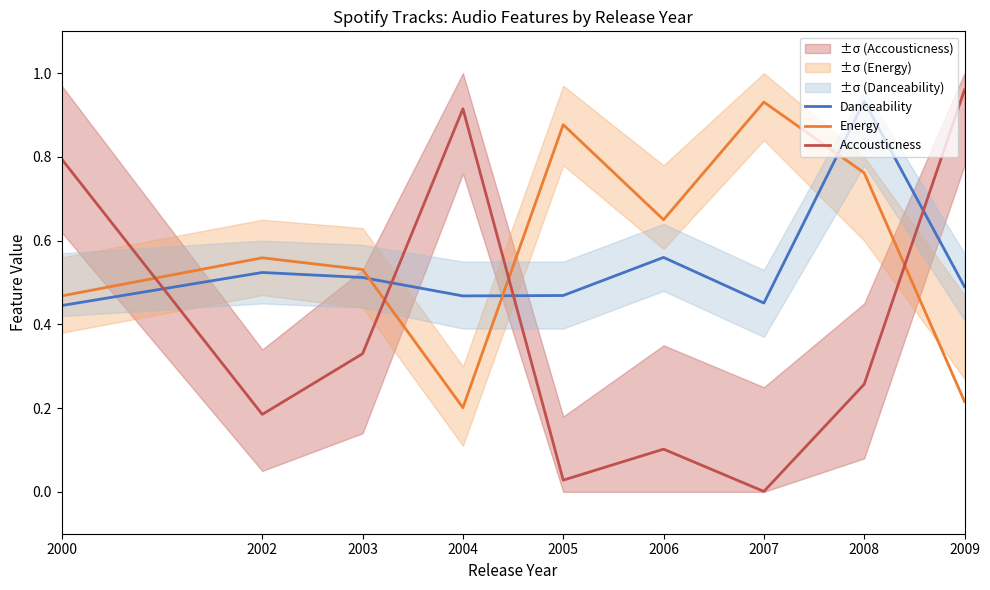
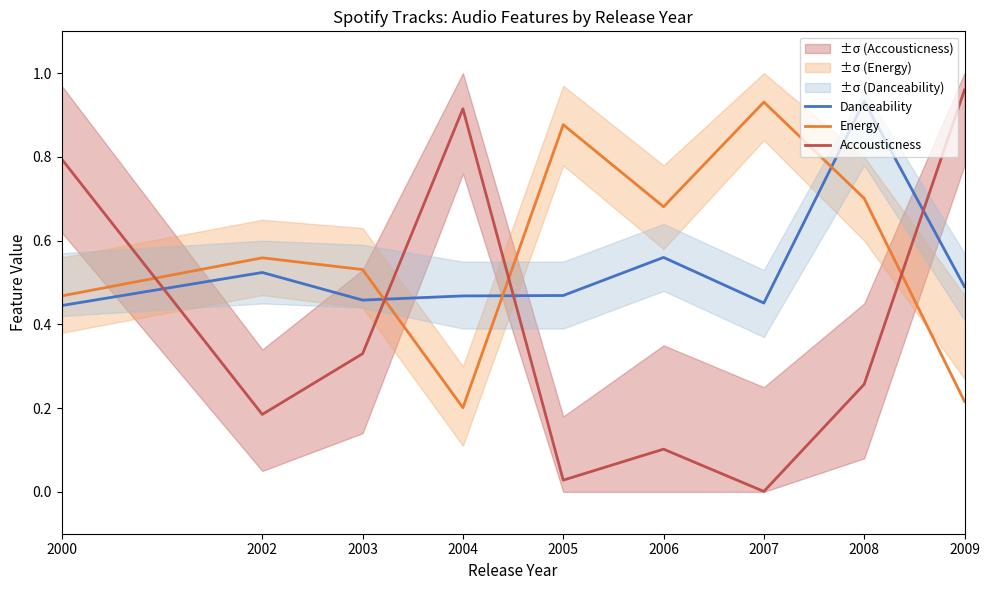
Danceability, 2003: 0.51 -> 0.46
Energy, 2006: 0.65 -> 0.68
Energy, 2008: 0.76 -> 0.70
